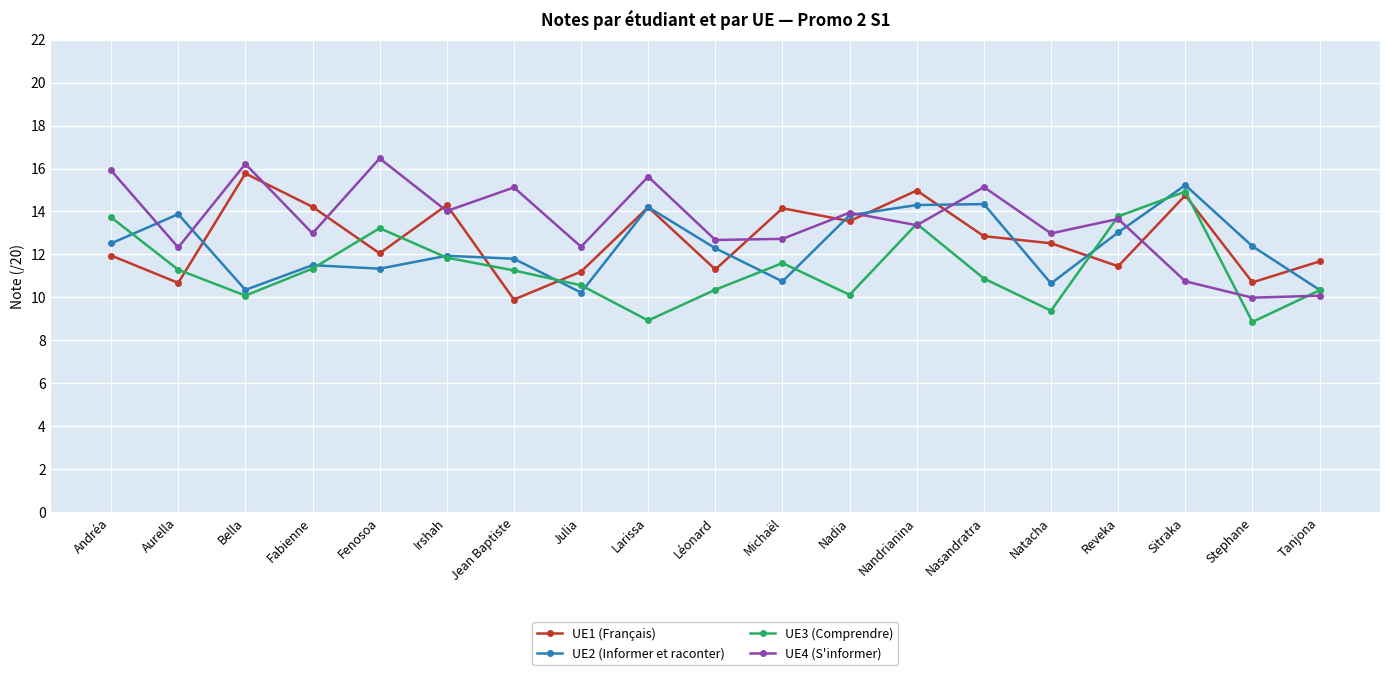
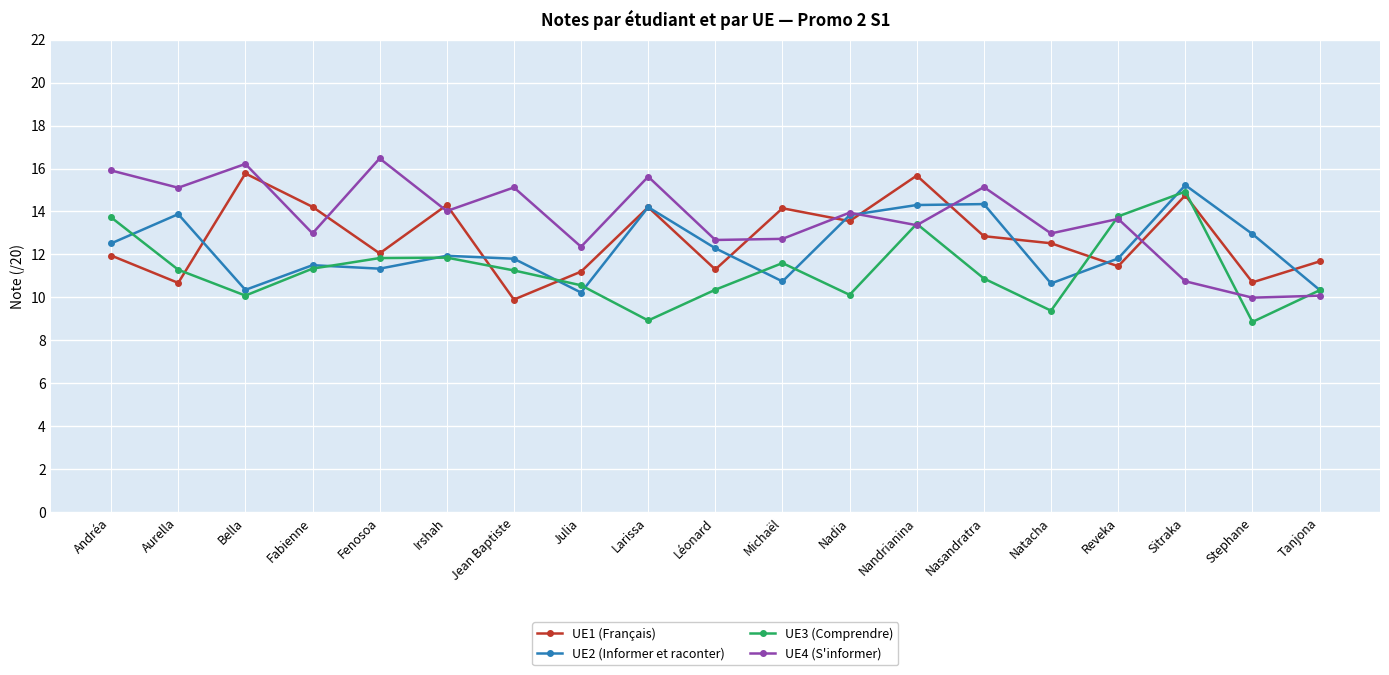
UE4 (S'informer), Aurella: 12.3 -> 15.1
UE3 (Comprendre), Fenosoa: 13.2 -> 11.8
UE1 (Français), Nandrianina: 15.0 -> 15.7
UE2 (Informer et raconter), Reveka: 13.0 -> 11.8
UE2 (Informer et raconter), Stephane: 12.4 -> 13.0
